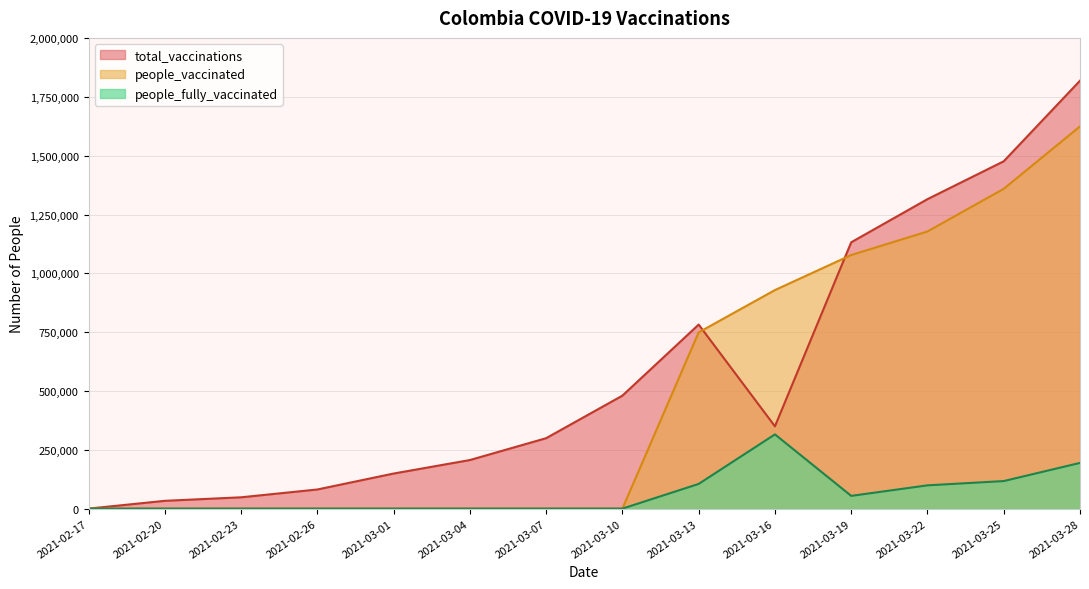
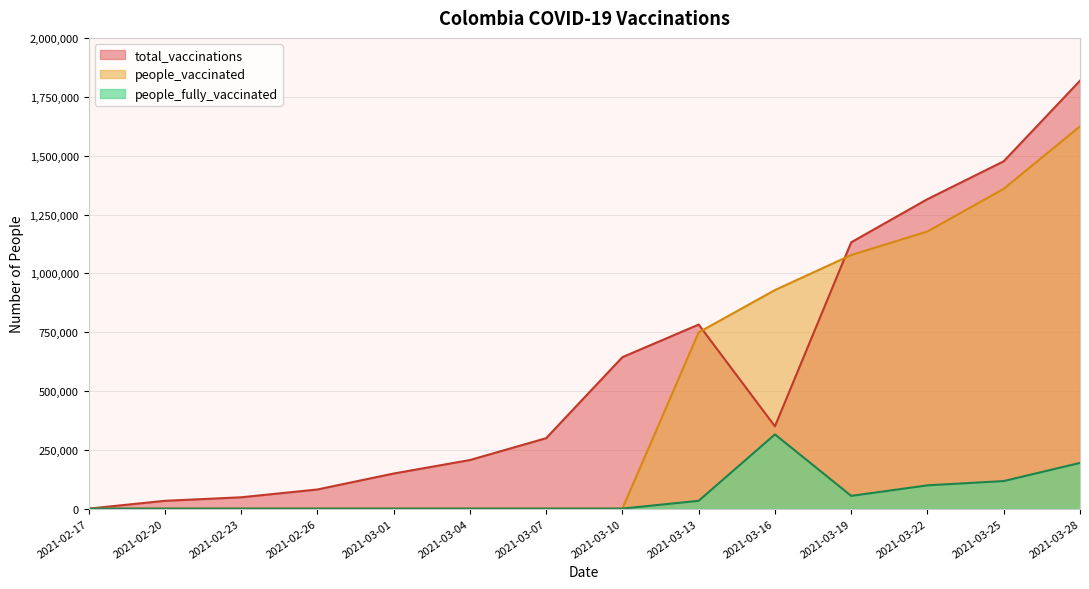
total_vaccinations, 2021-03-10: 480,000 -> 640,000
people_fully_vaccinated, 2021-03-13: 100,000 -> 30,000
